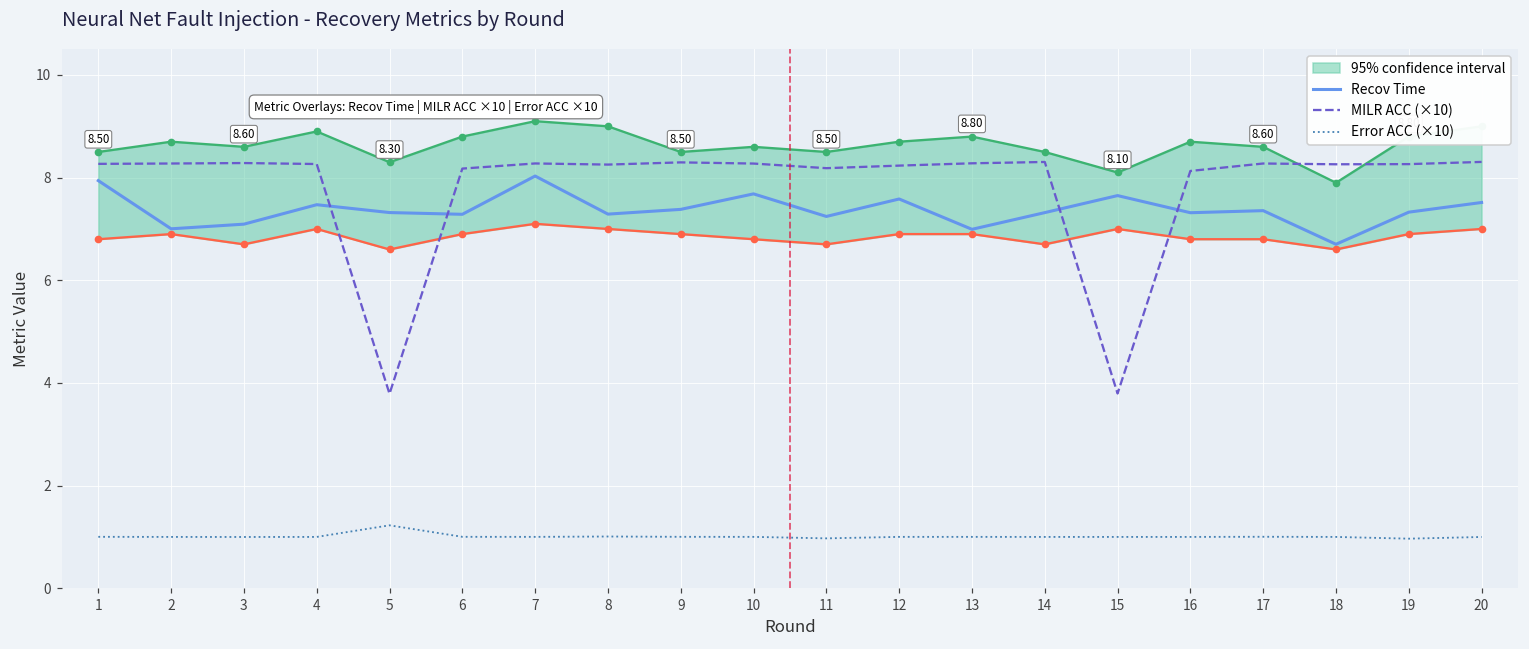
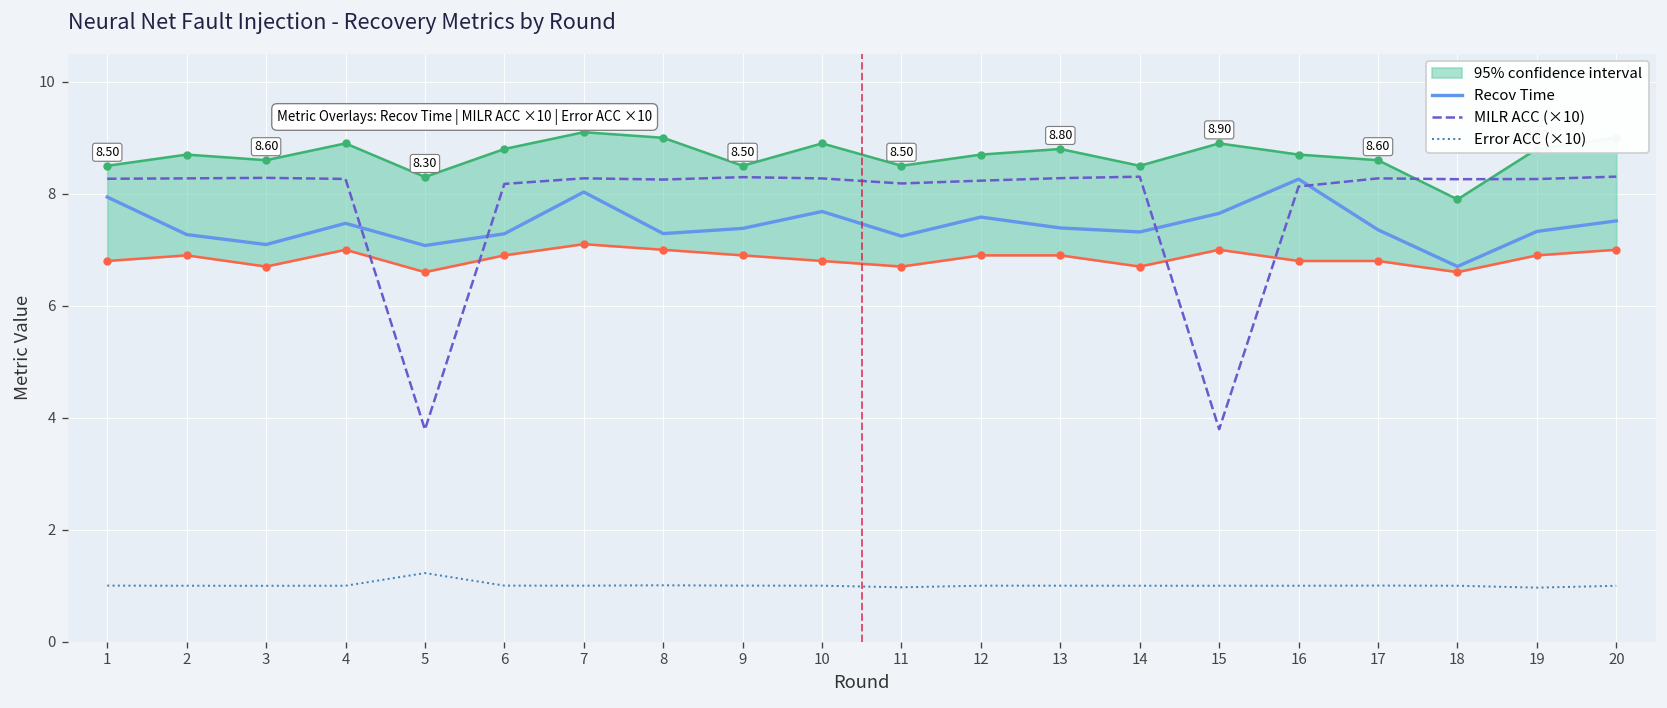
Recov Time, 2: 7.0 -> 7.3
Recov Time, 5: 7.3 -> 7.1
95% confidence interval, 10: 8.6 -> 8.9
Recov Time, 13: 7.0 -> 7.4
95% confidence interval, 15: 8.10 -> 8.90
Recov Time, 16: 7.3 -> 8.3
